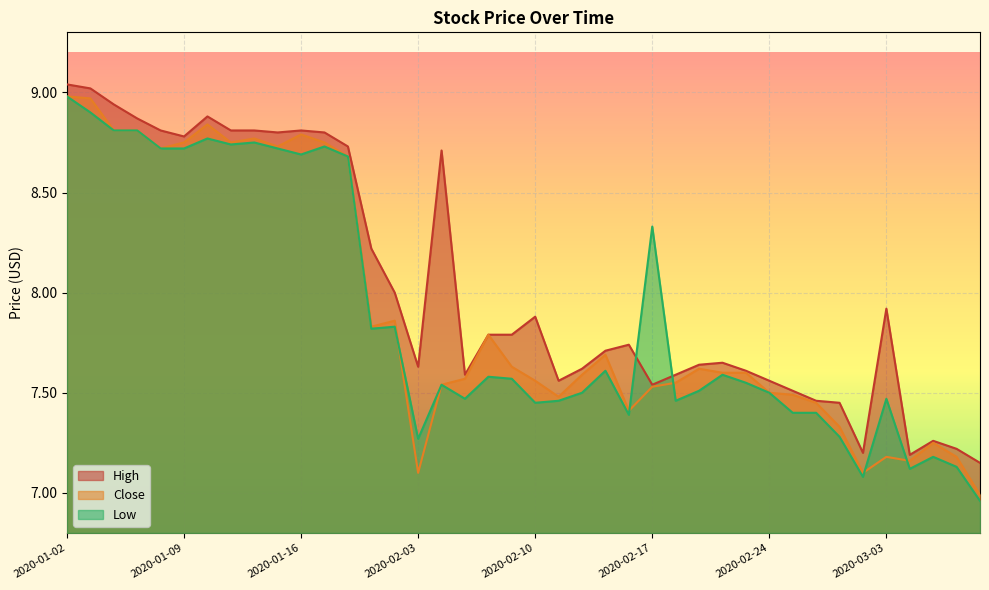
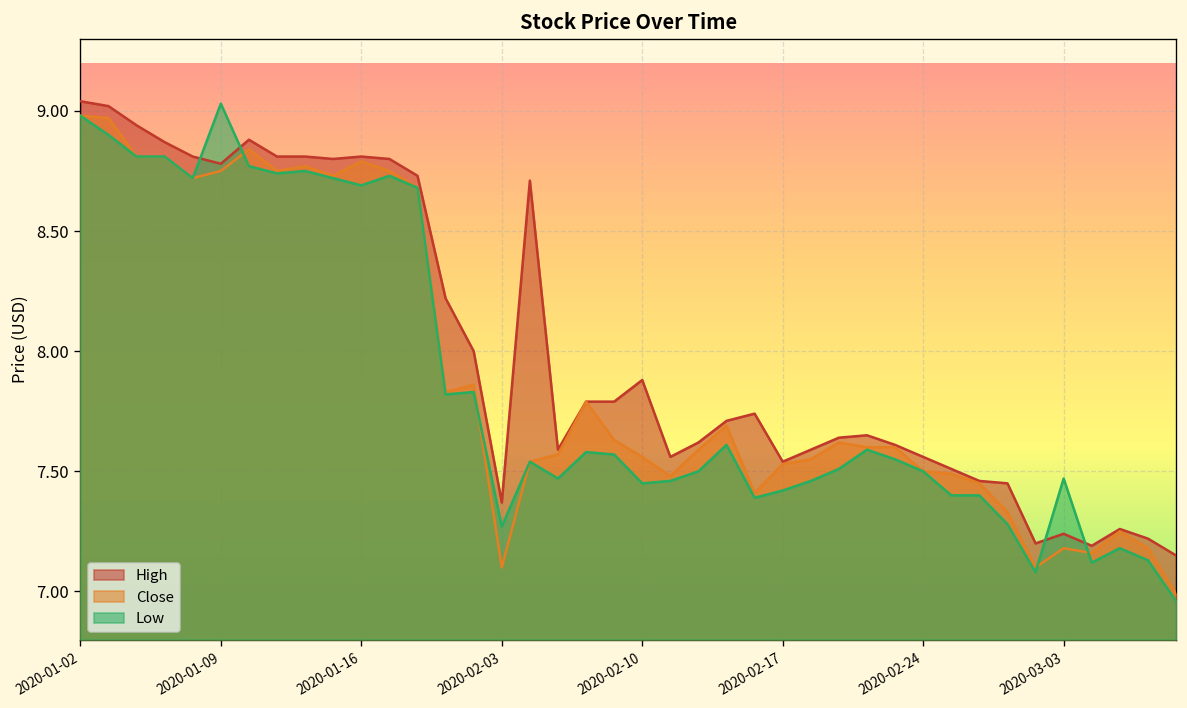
Low, 2020-01-09: 8.72 -> 9.03
High, 2020-02-03: 7.63 -> 7.37
Low, 2020-02-17: 8.33 -> 7.42
High, 2020-03-03: 7.92 -> 7.24
